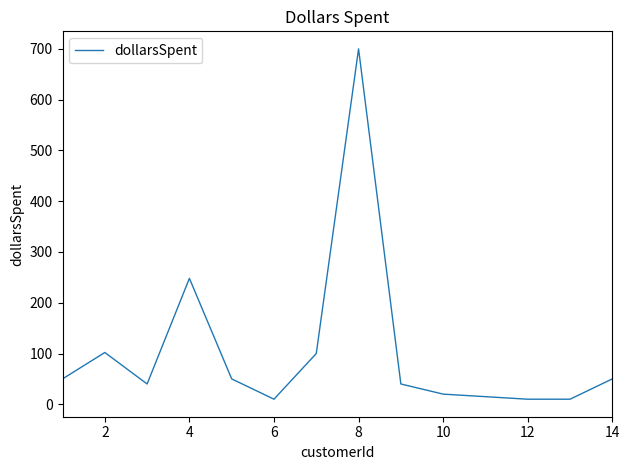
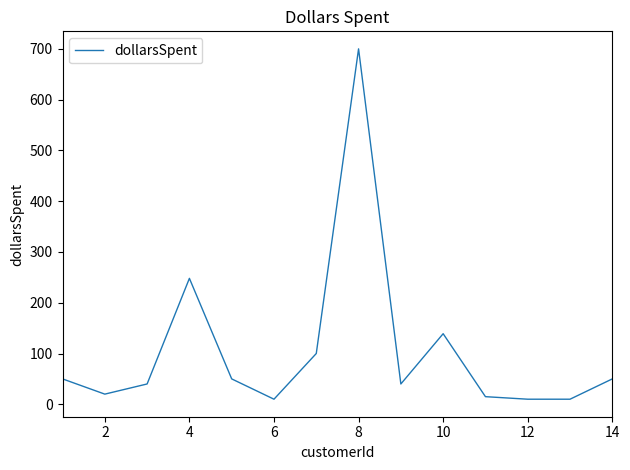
2: 100 -> 20
10: 20 -> 140
